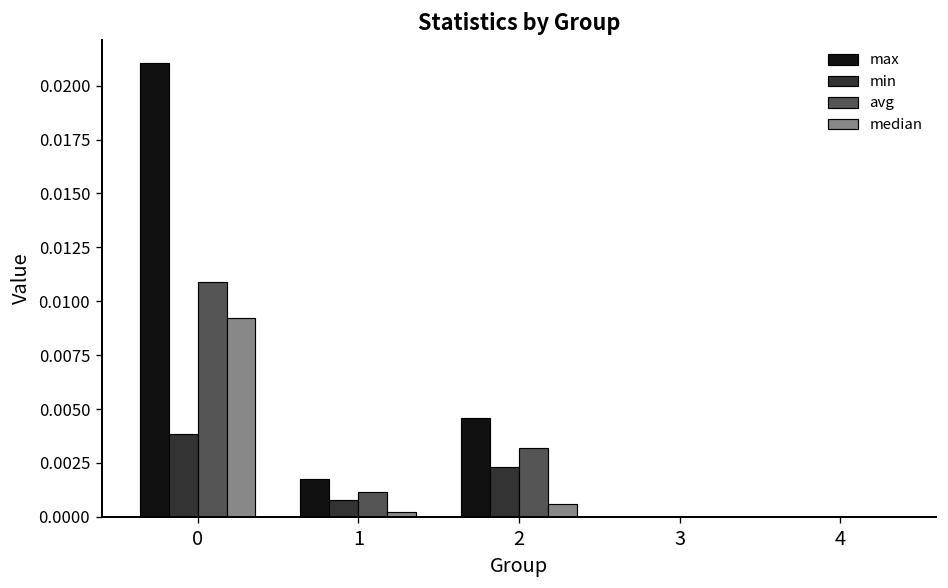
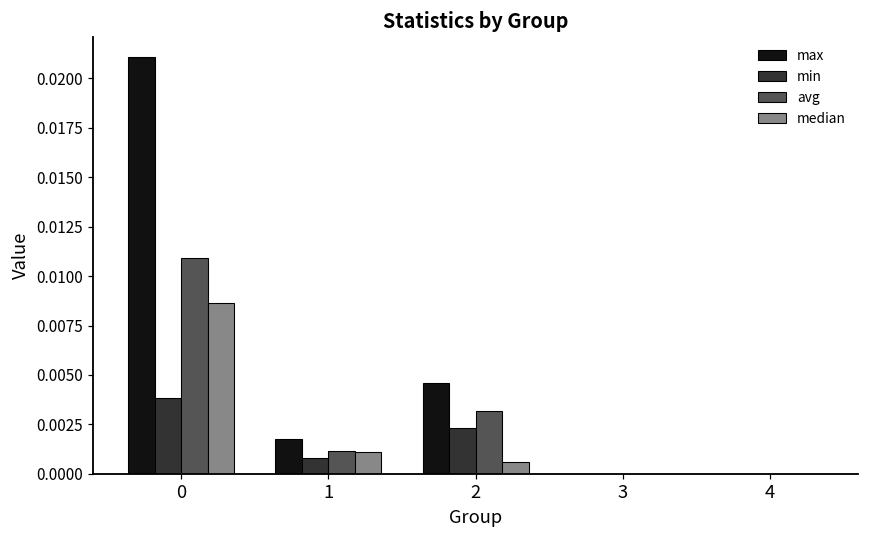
median, 0: 0.0092 -> 0.0087
median, 1: 0.0002 -> 0.0011
